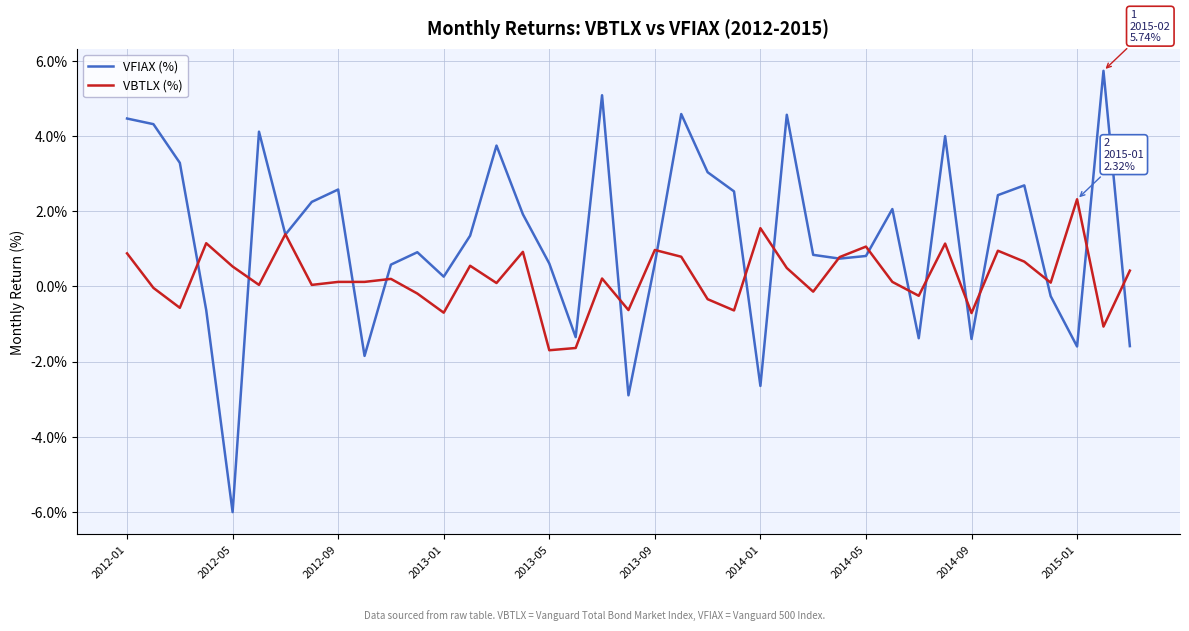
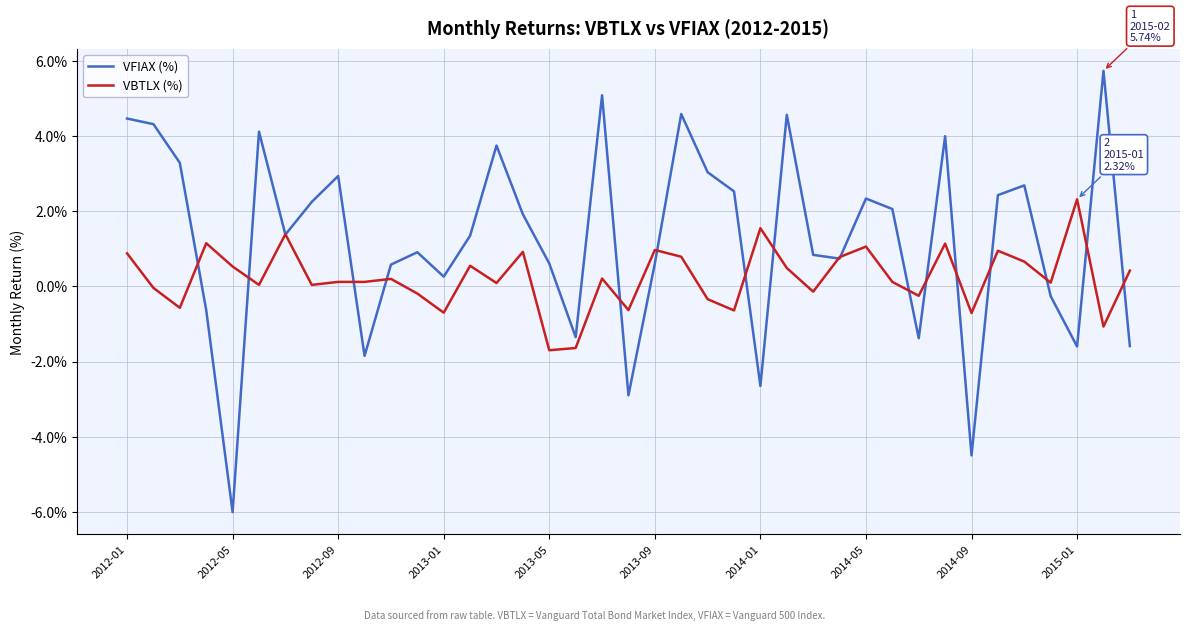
VFIAX (%), 2012-09: 2.6% -> 2.9%
VFIAX (%), 2014-05: 0.8% -> 2.3%
VFIAX (%), 2014-09: -1.4% -> -4.5%
